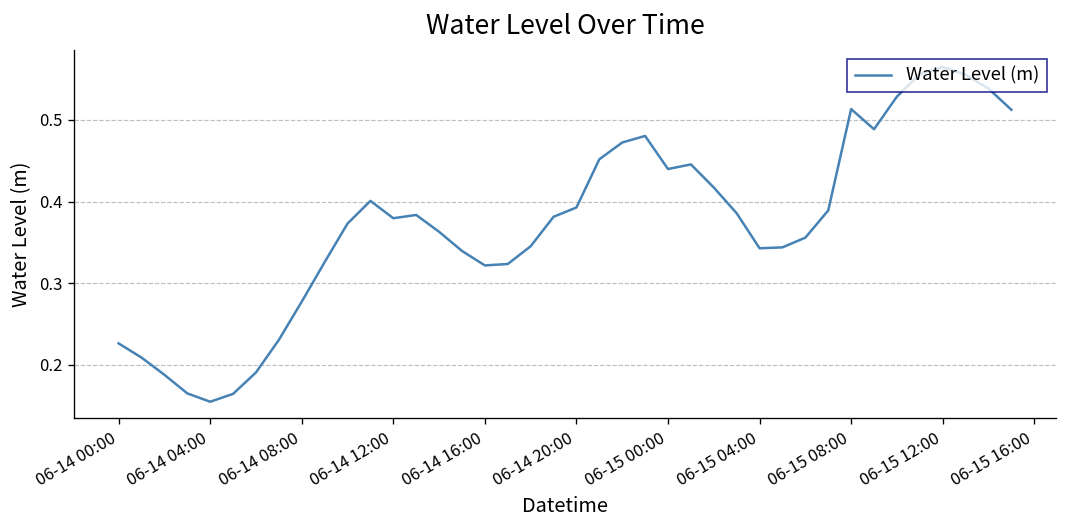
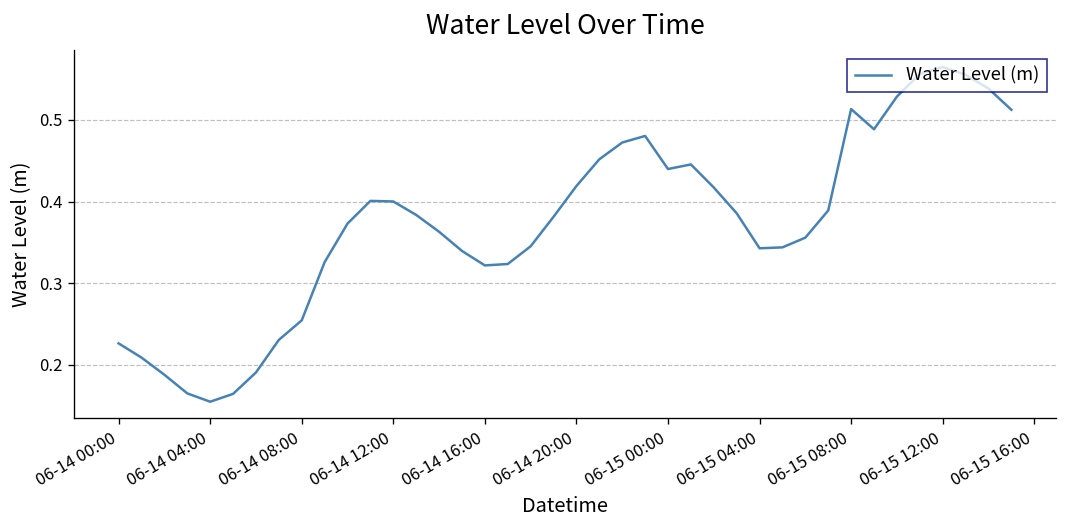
06-14 08:00: 0.28 -> 0.25
06-14 12:00: 0.38 -> 0.40
06-14 20:00: 0.39 -> 0.42
